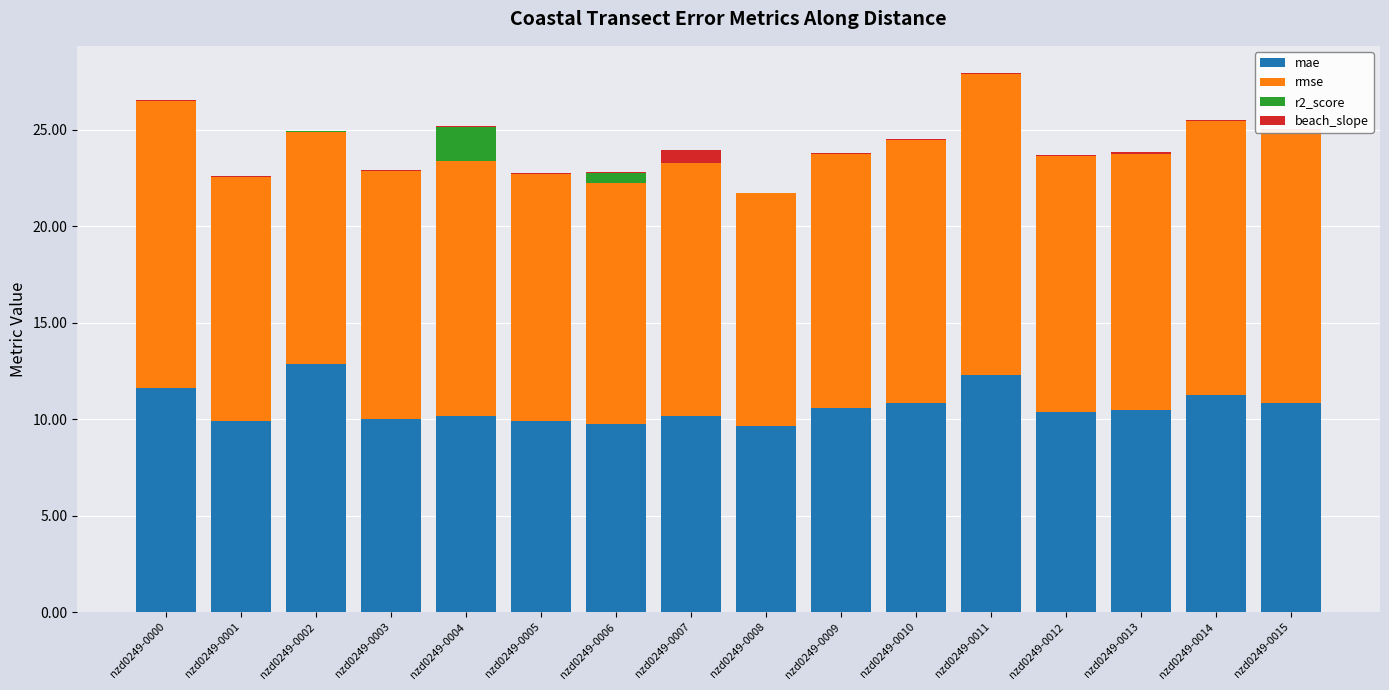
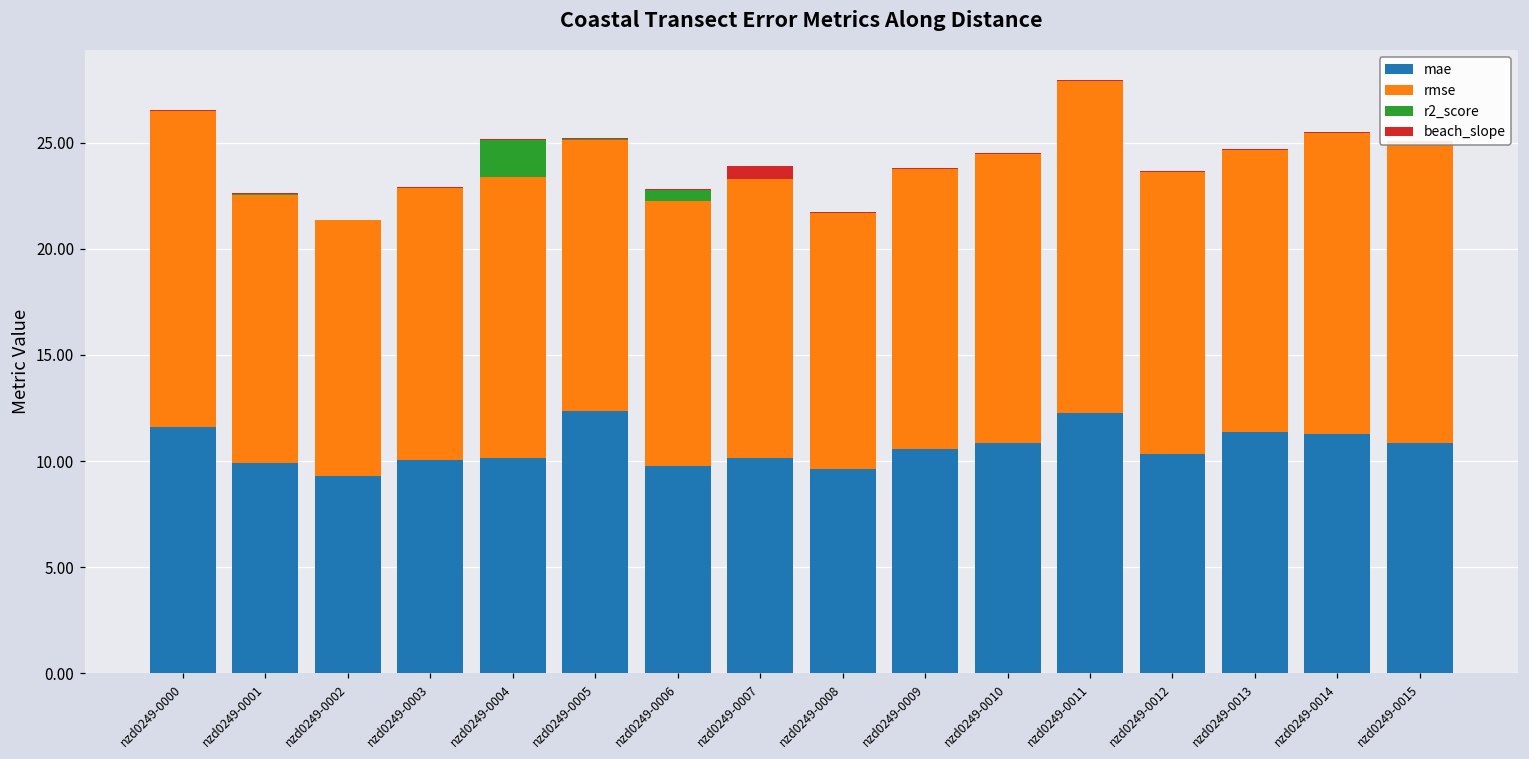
mae, nzd0249-0002: 12.9 -> 9.3
mae, nzd0249-0005: 9.9 -> 12.3
mae, nzd0249-0013: 10.5 -> 11.4
